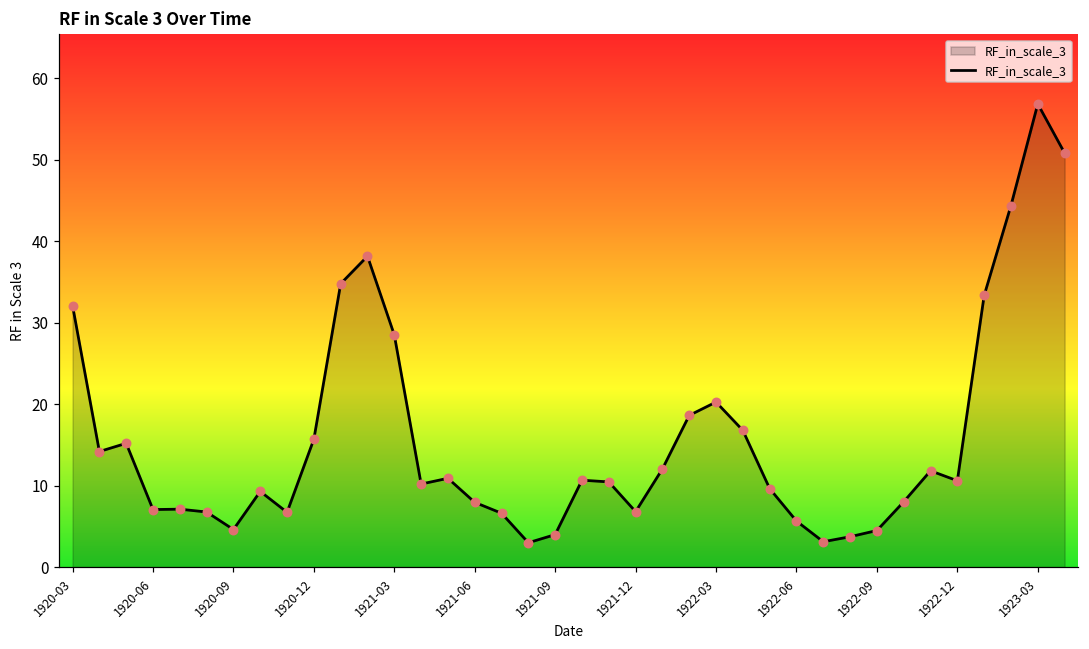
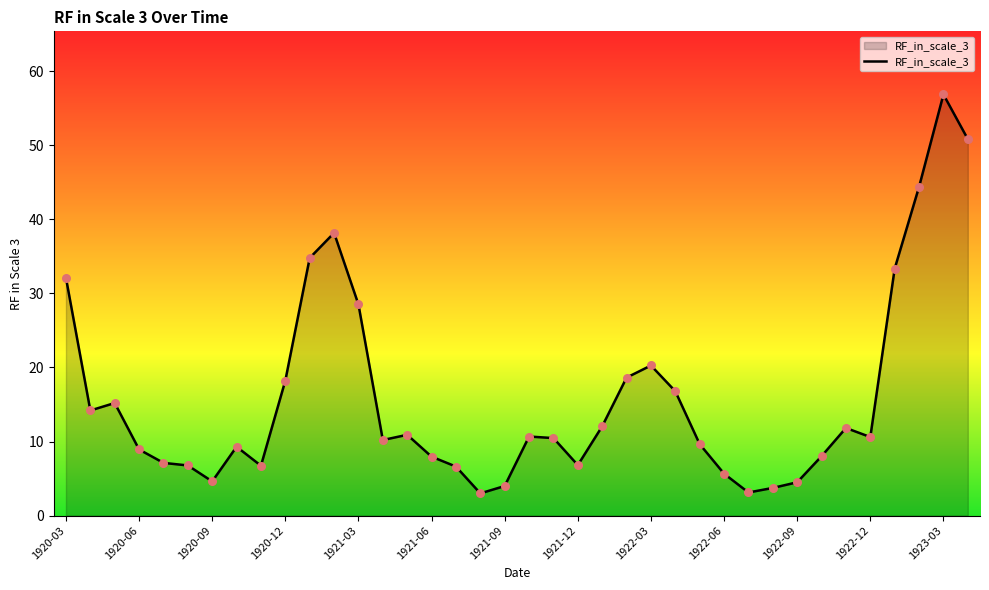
1920-06: 7 -> 9
1920-12: 16 -> 18
